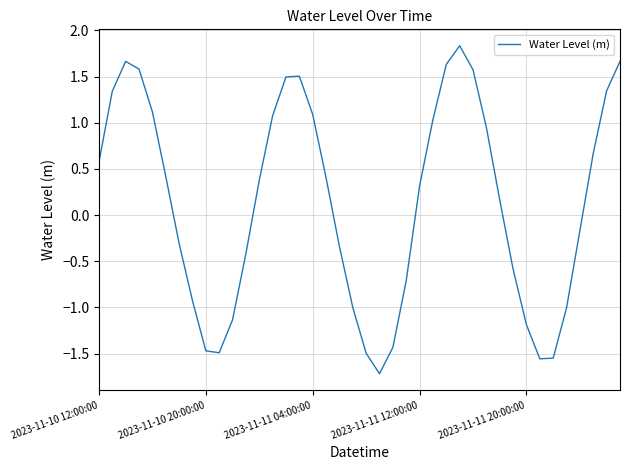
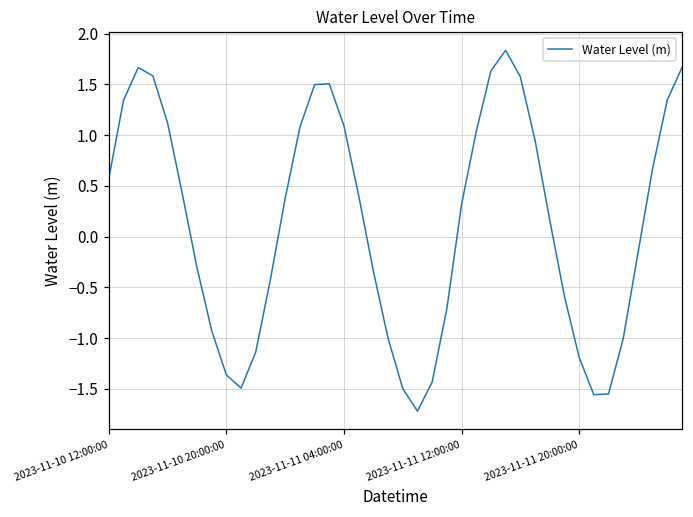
2023-11-10 20:00:00: -1.5 -> -1.4
